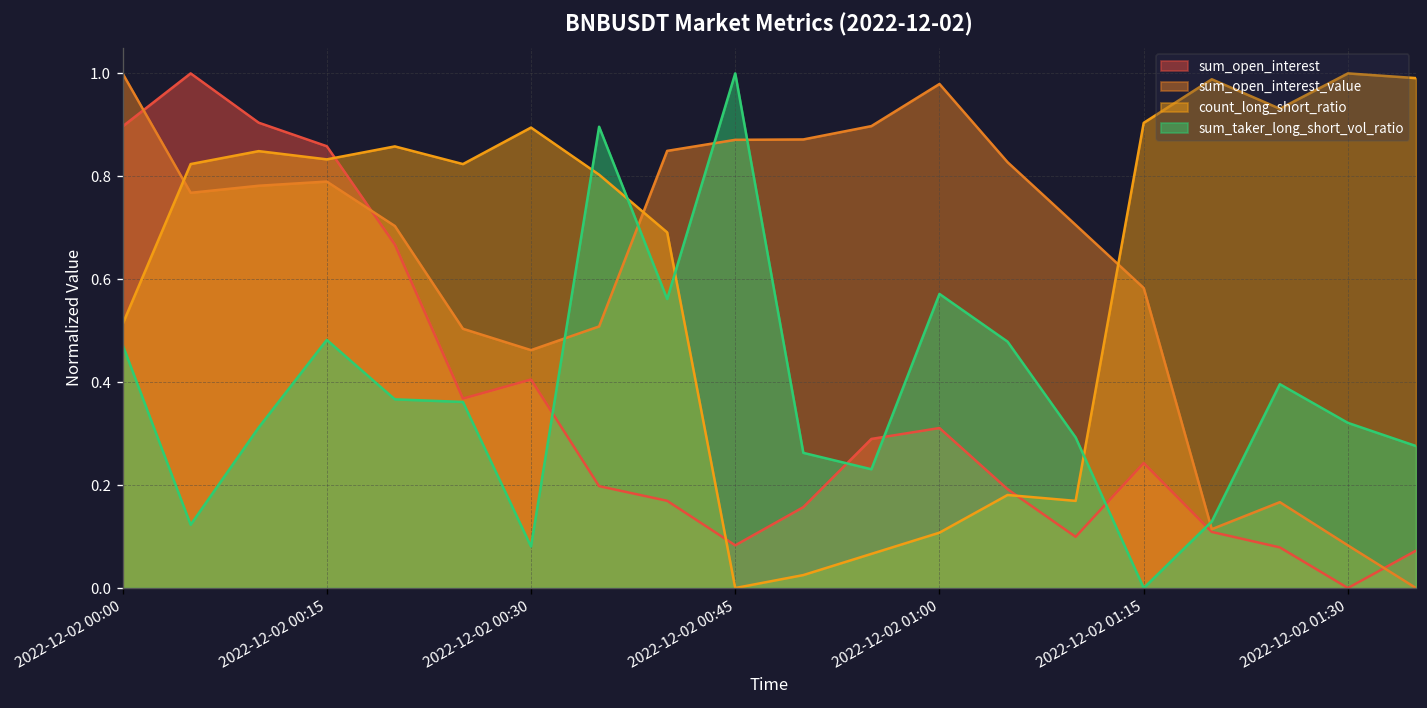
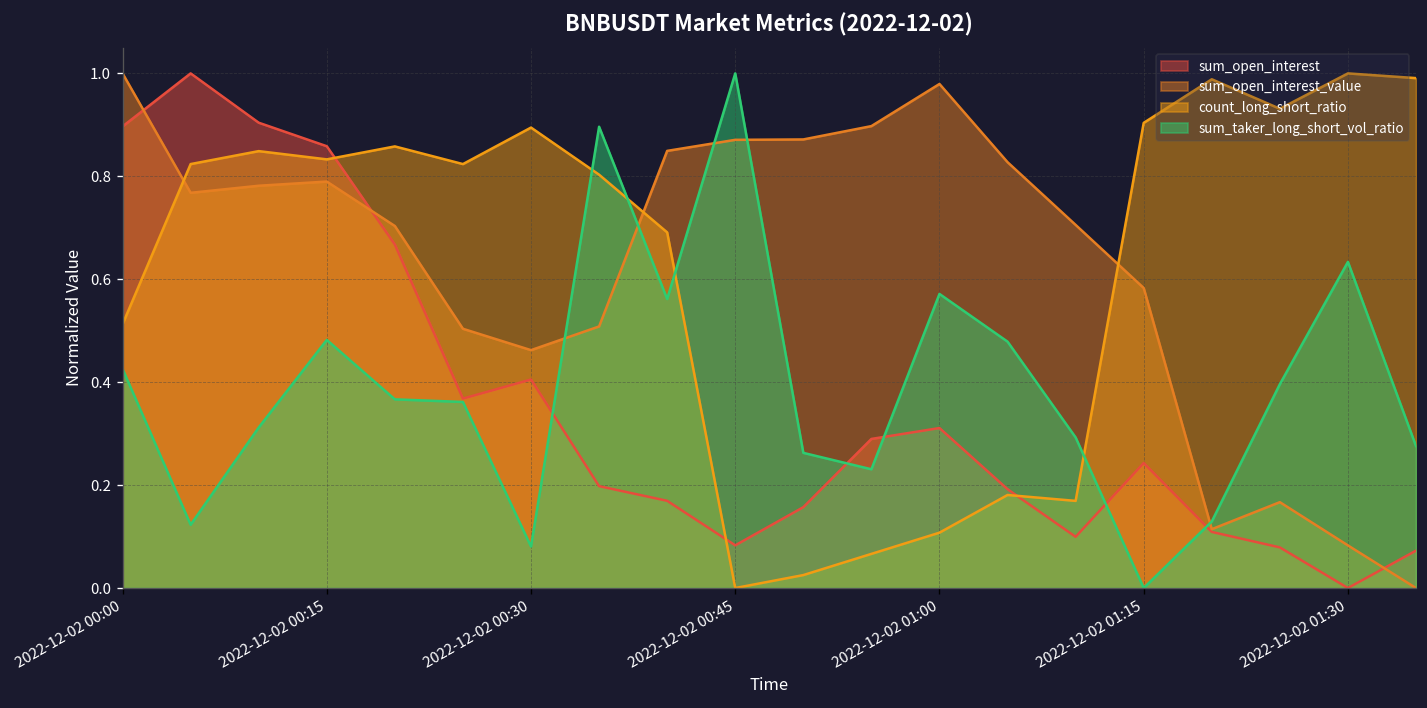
sum_taker_long_short_vol_ratio, 2022-12-02 00:00: 0.47 -> 0.43
sum_taker_long_short_vol_ratio, 2022-12-02 01:30: 0.32 -> 0.63
